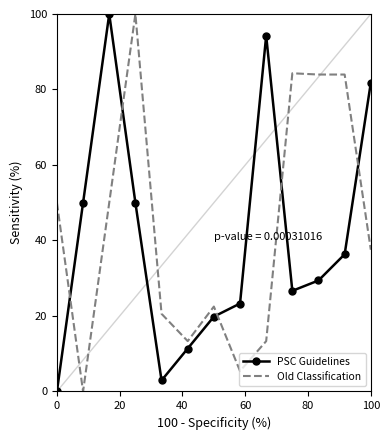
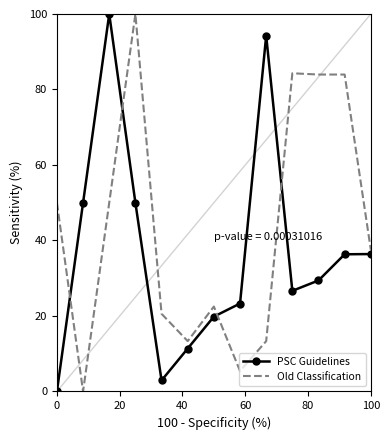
PSC Guidelines, 100: 82 -> 36
